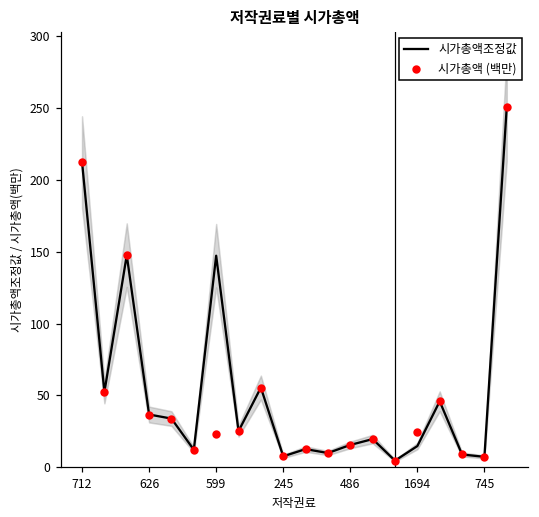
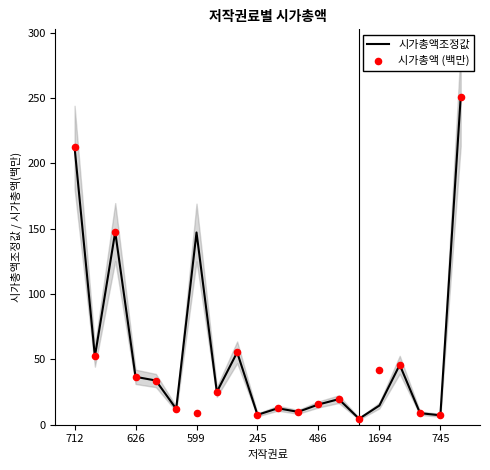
시가총액 (백만), 599: 23 -> 9
시가총액 (백만), 1694: 24 -> 42
